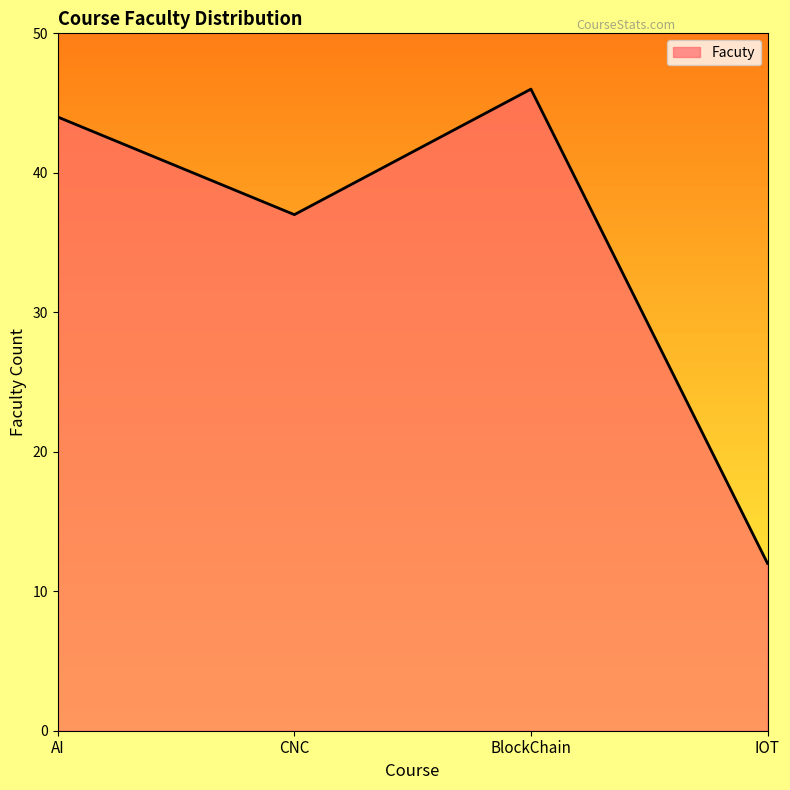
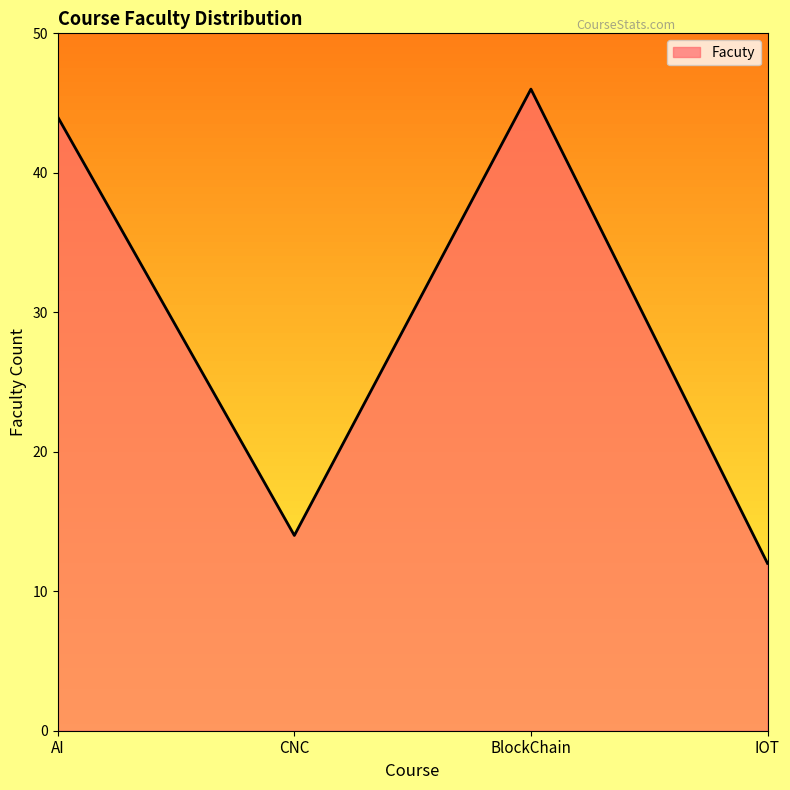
CNC: 37 -> 14
